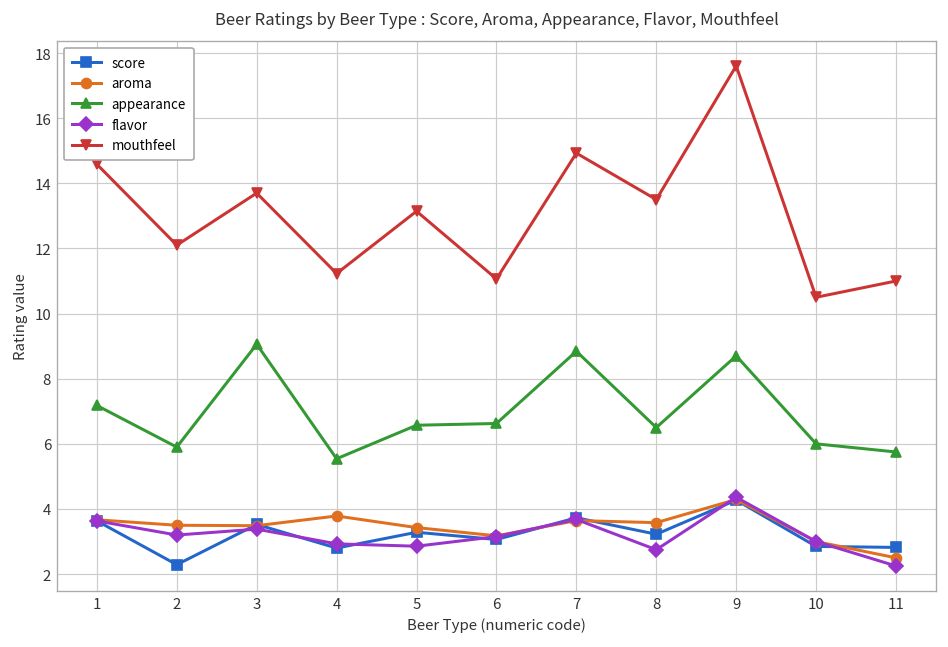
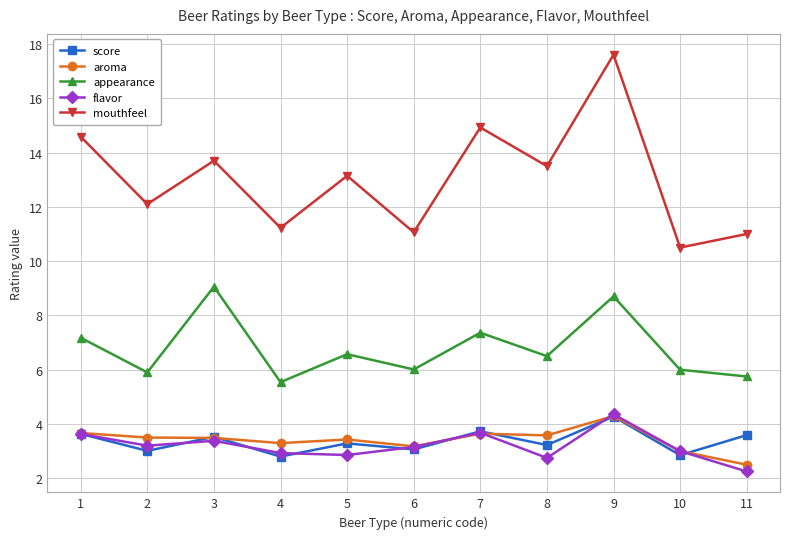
score, 2: 2.3 -> 3.0
aroma, 4: 3.8 -> 3.3
appearance, 6: 6.6 -> 6.0
appearance, 7: 8.8 -> 7.4
score, 11: 2.8 -> 3.6
